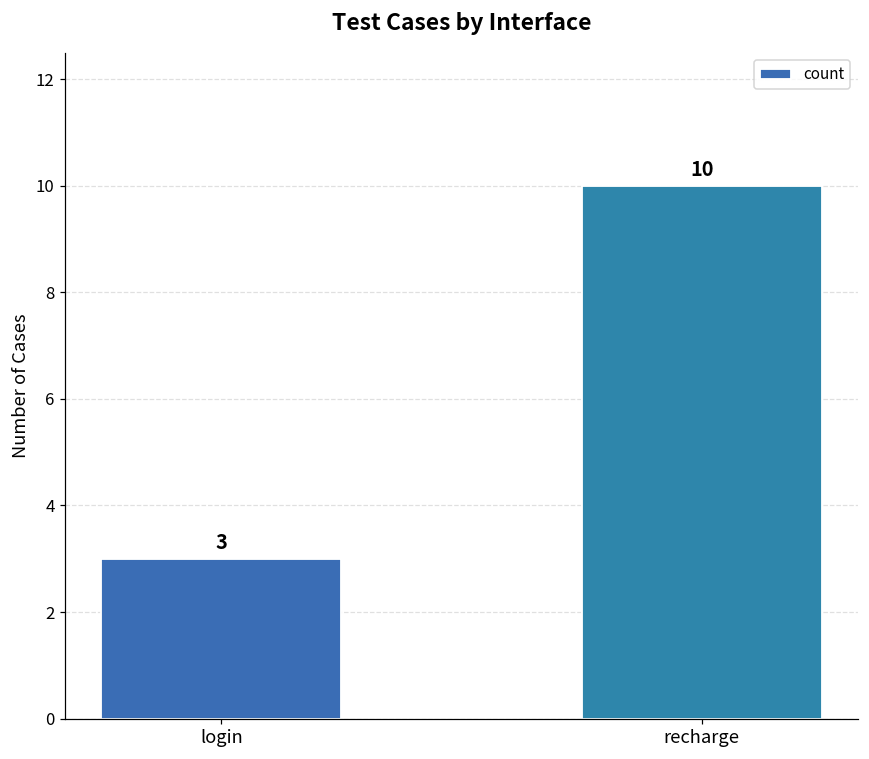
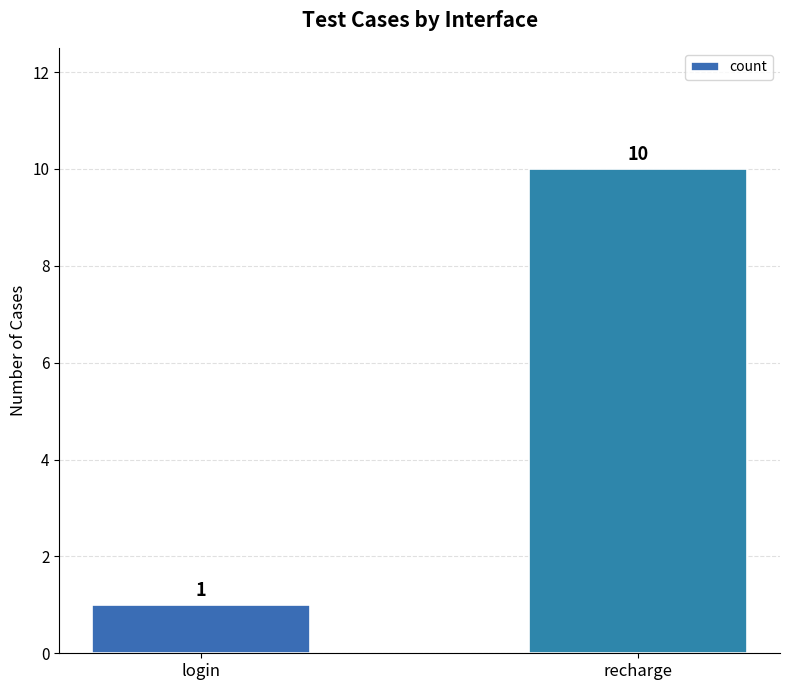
login: 3 -> 1
